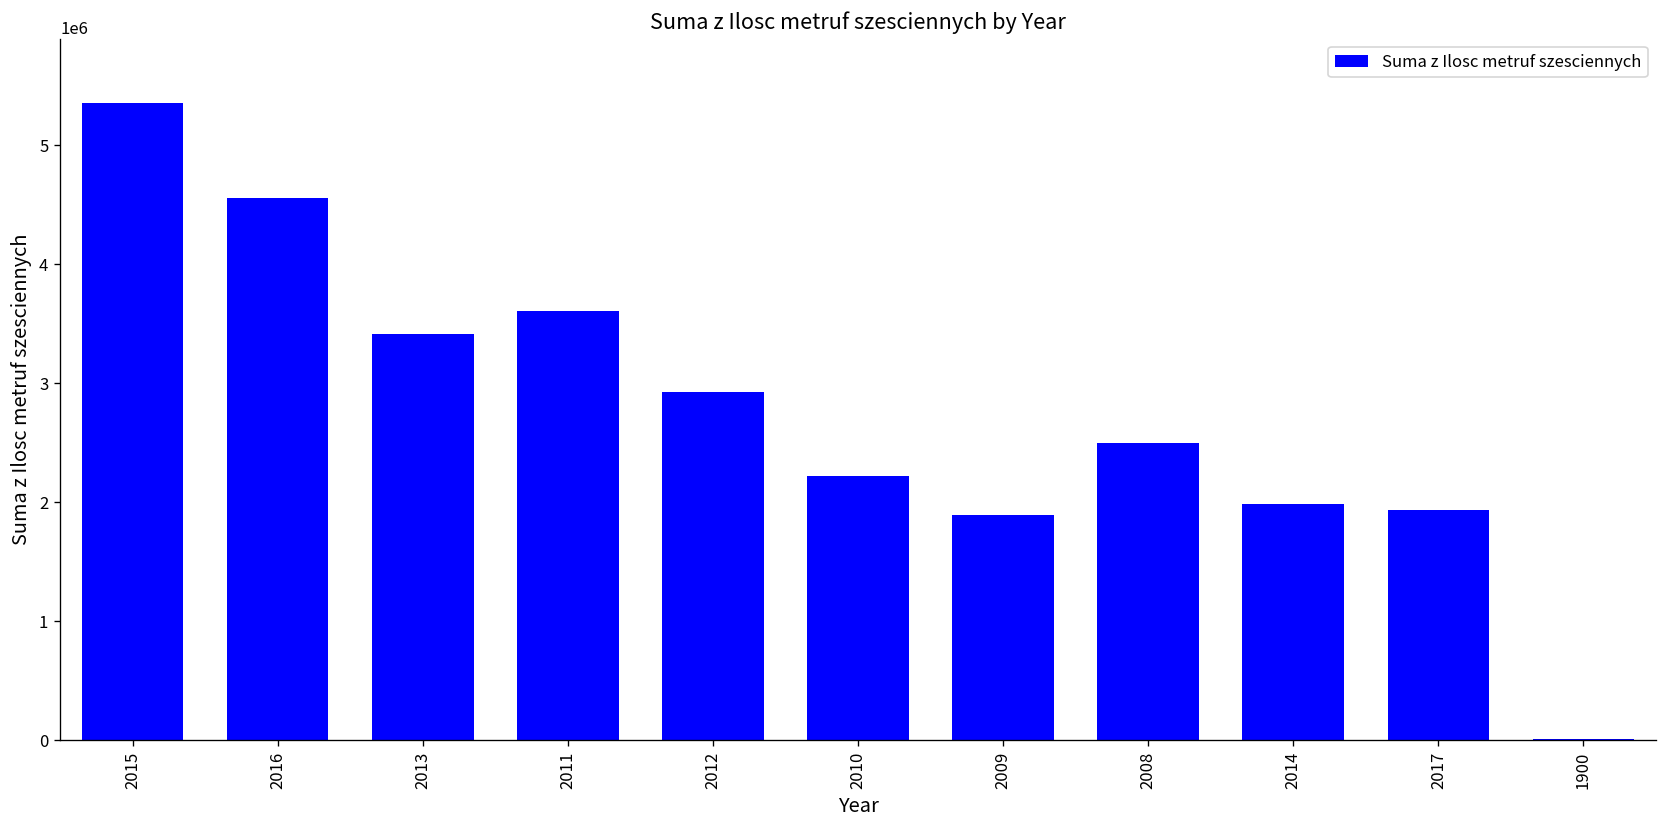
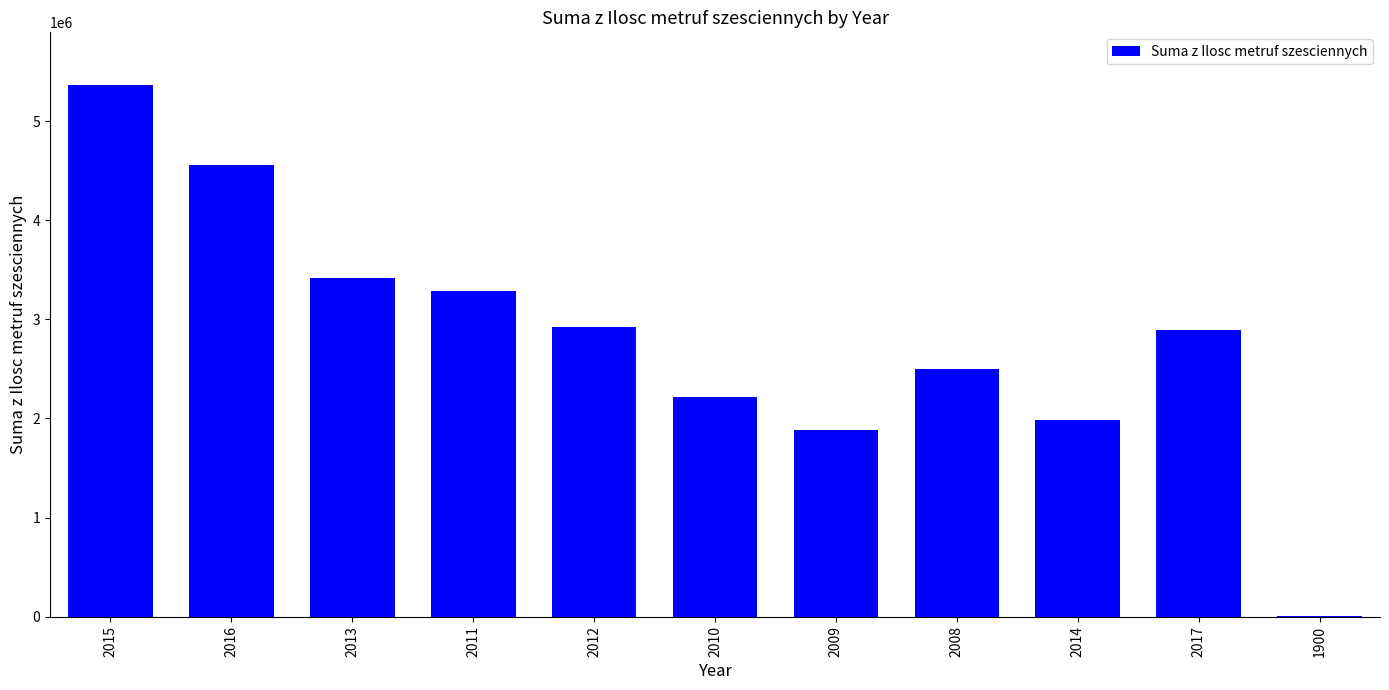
2011: 3600000 -> 3300000
2017: 1900000 -> 2900000
